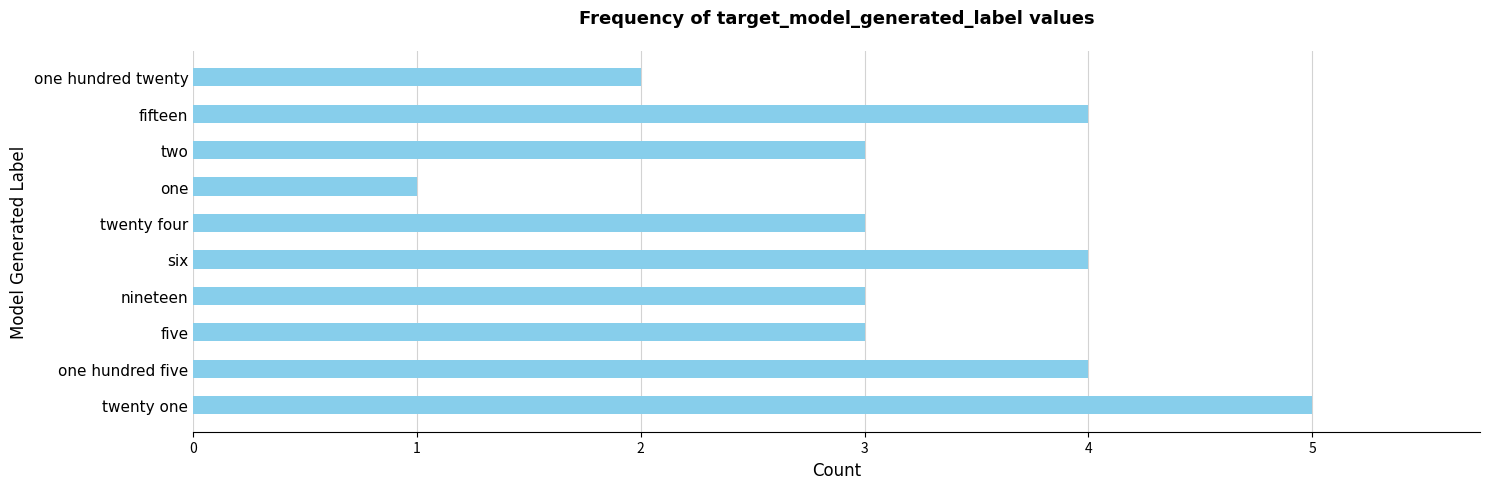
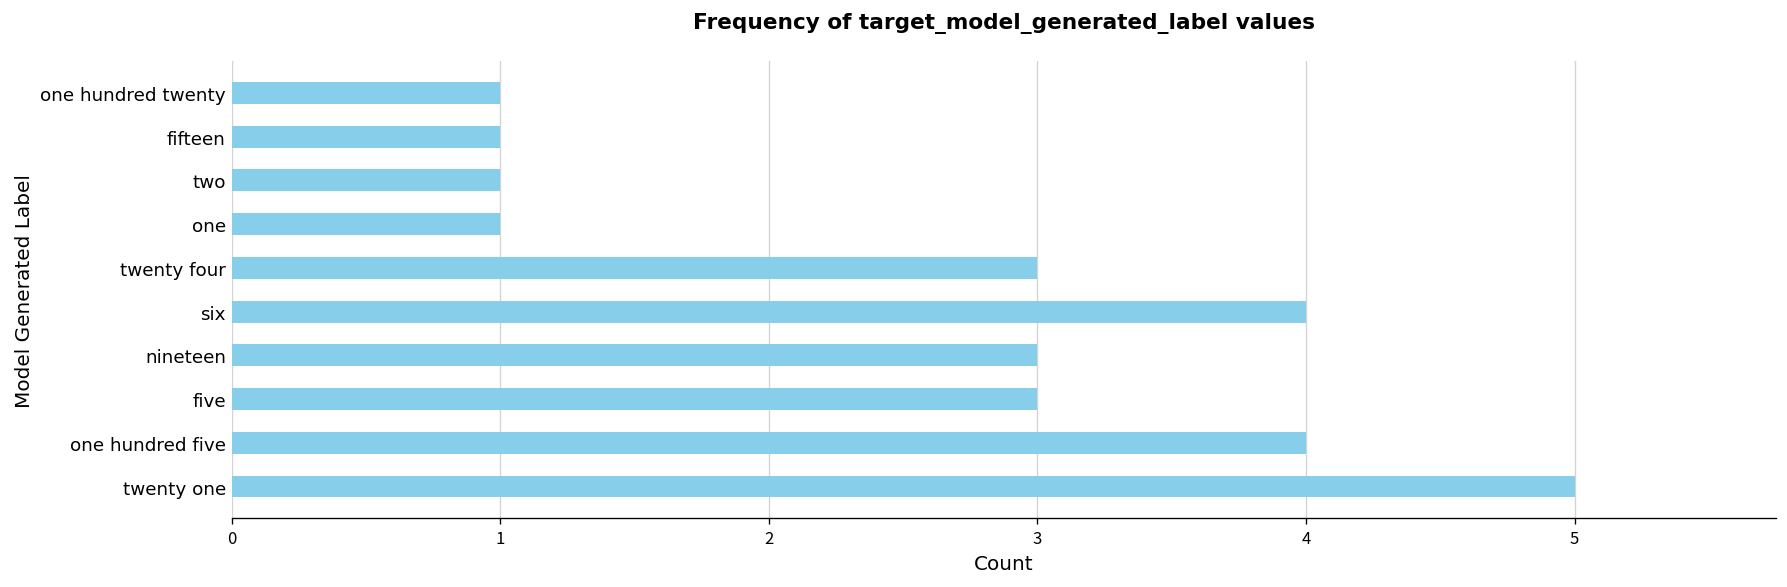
one hundred twenty: 2 -> 1
fifteen: 4 -> 1
two: 3 -> 1
